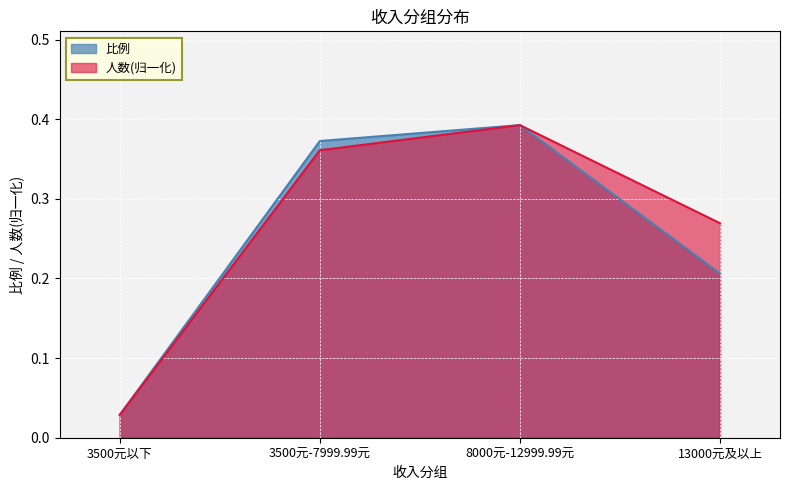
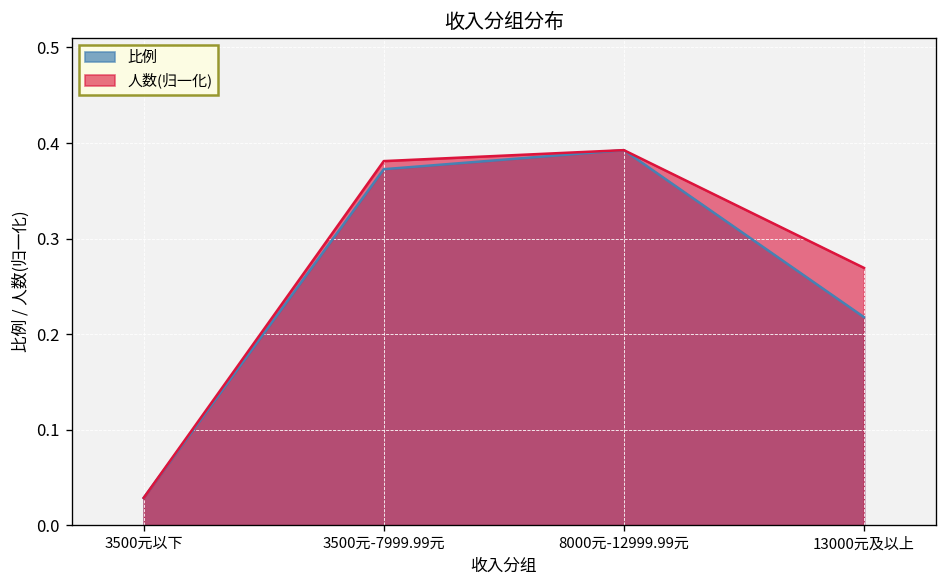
人数(归一化), 3500元-7999.99元: 0.36 -> 0.38
比例, 13000元及以上: 0.21 -> 0.22
